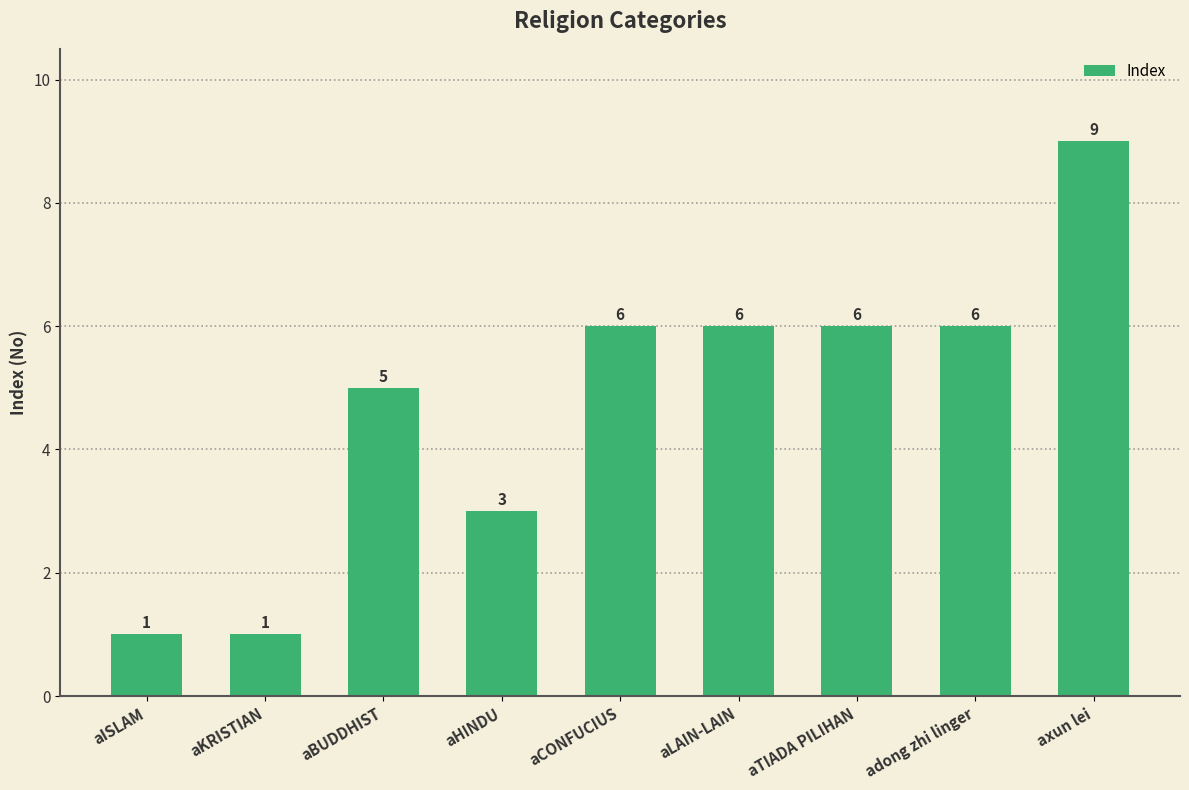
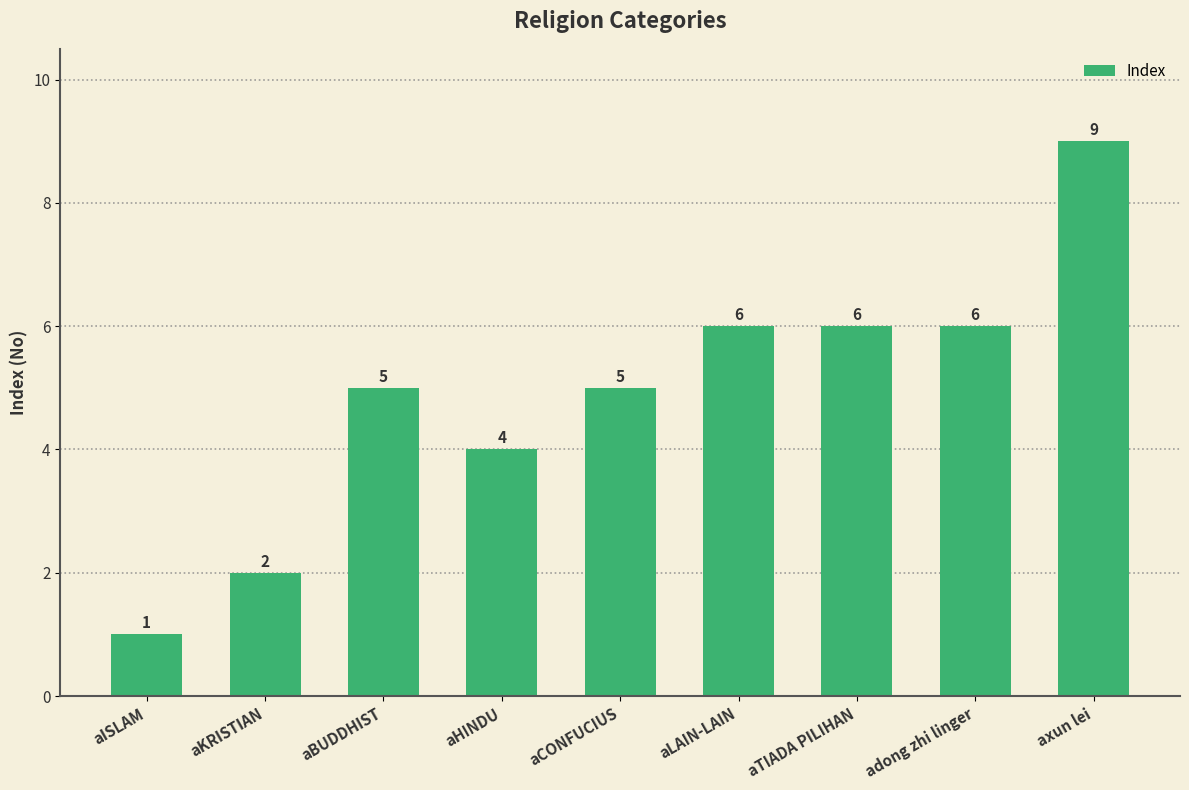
aKRISTIAN: 1 -> 2
aHINDU: 3 -> 4
aCONFUCIUS: 6 -> 5
